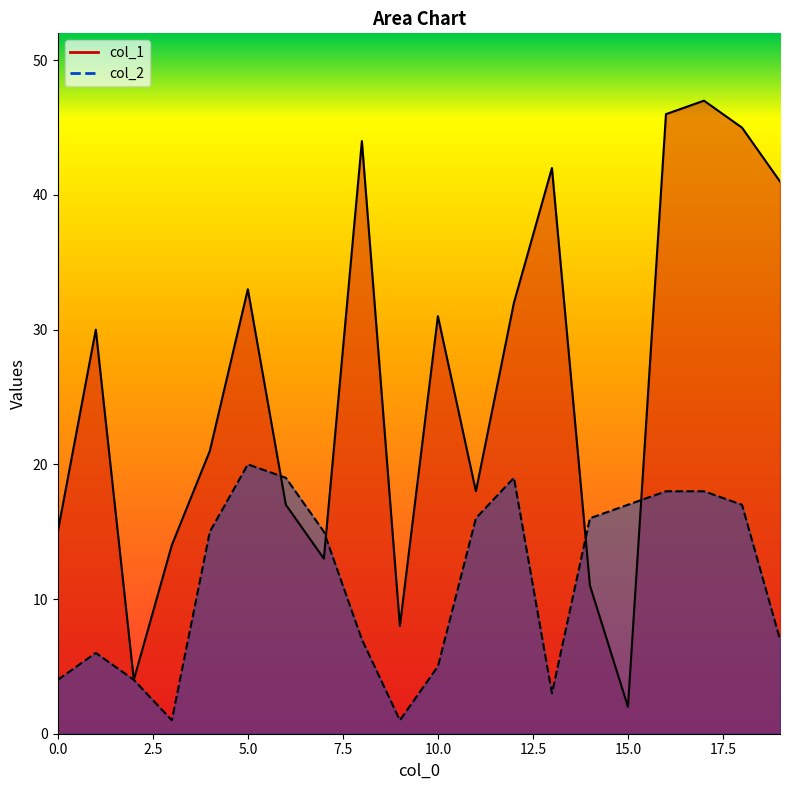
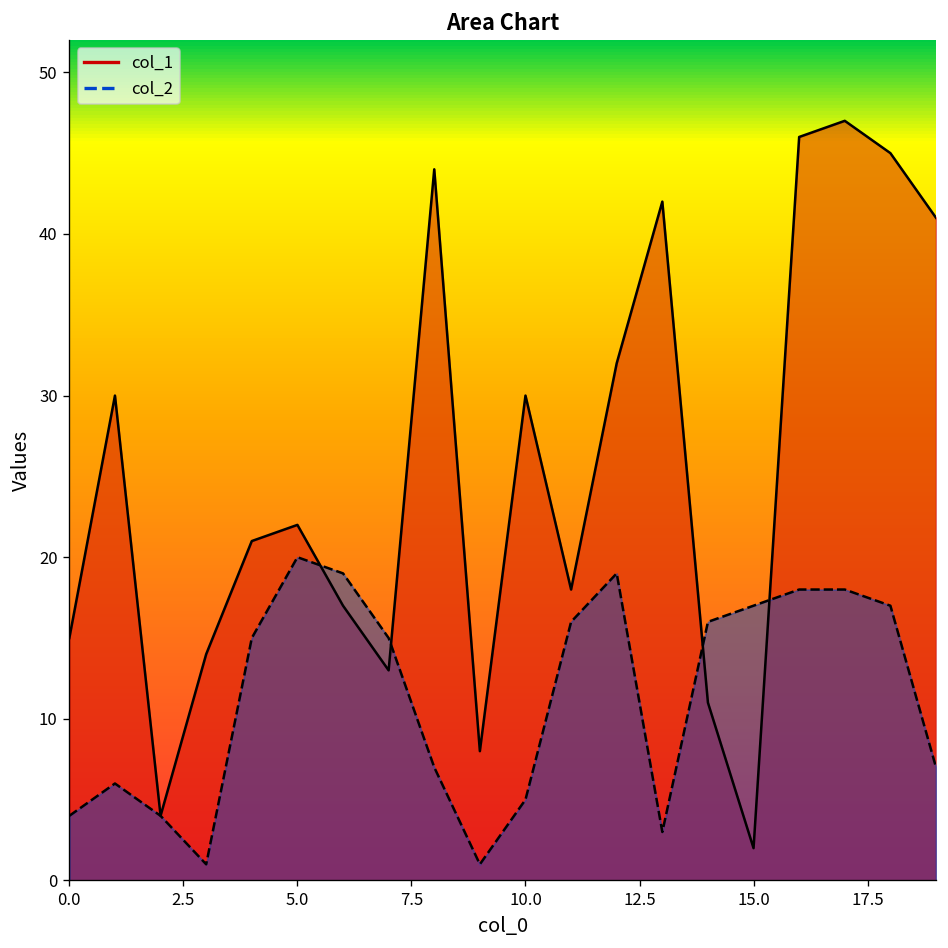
col_1, 5.0: 33 -> 22
col_1, 10.0: 31 -> 30
